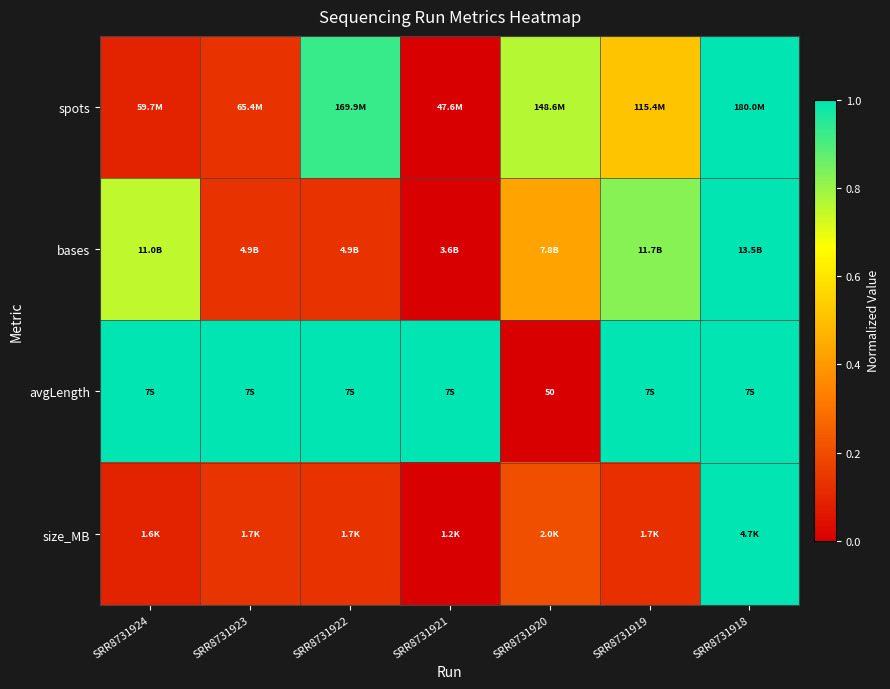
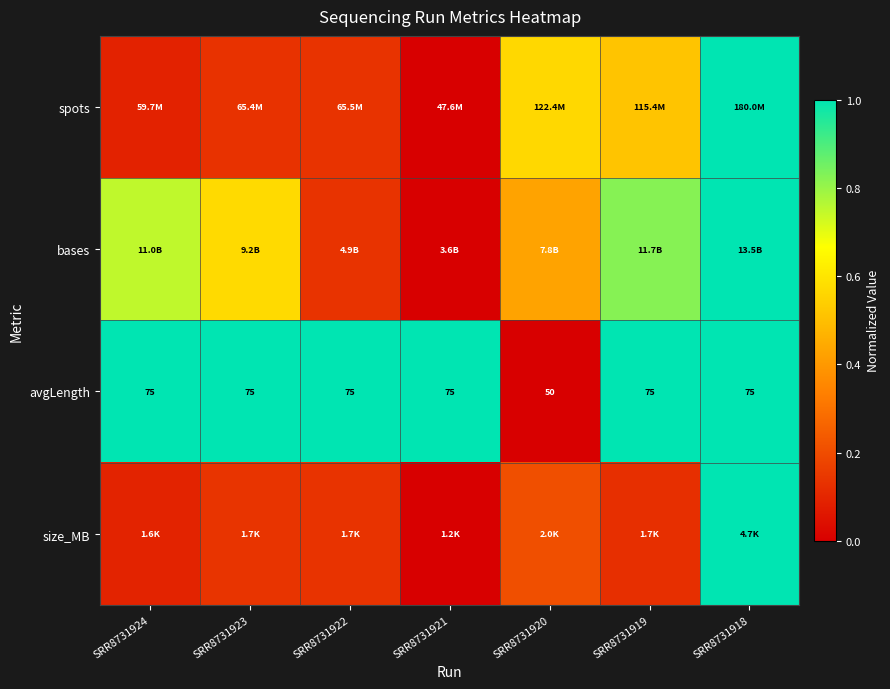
spots, SRR8731922: 169.9M -> 65.5M
spots, SRR8731920: 148.6M -> 122.4M
bases, SRR8731923: 4.9B -> 9.2B
